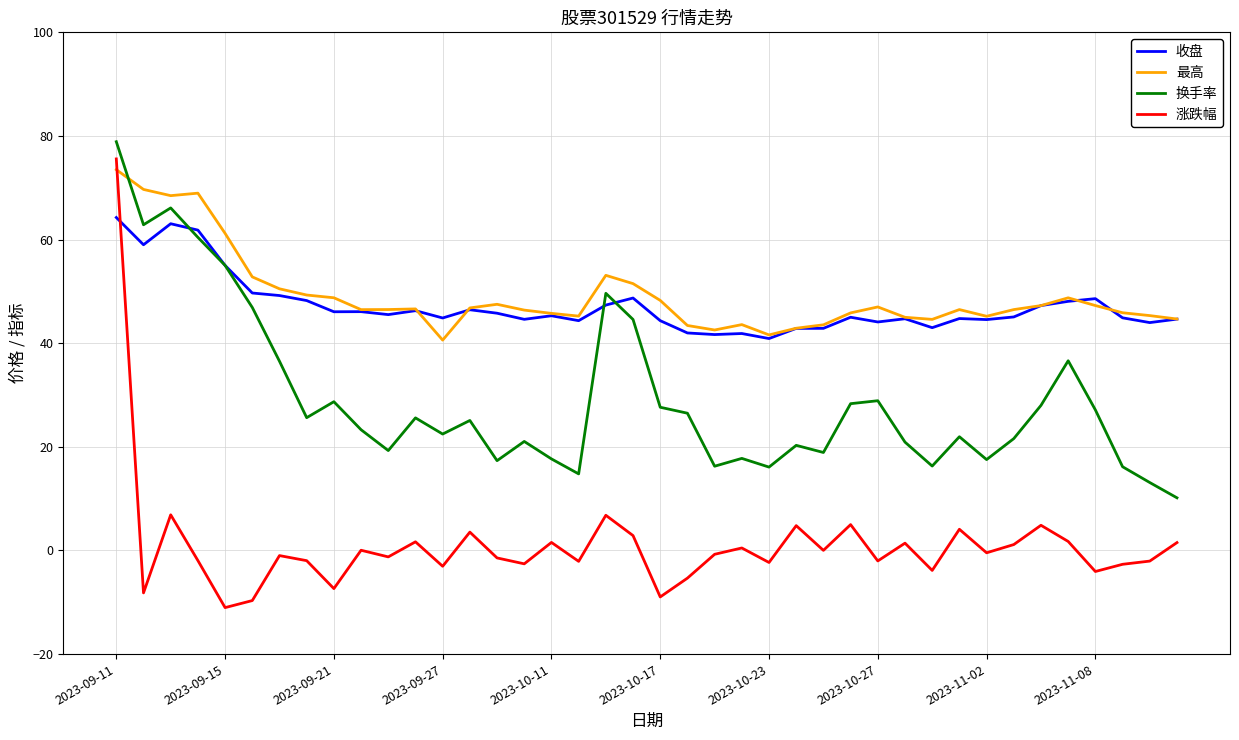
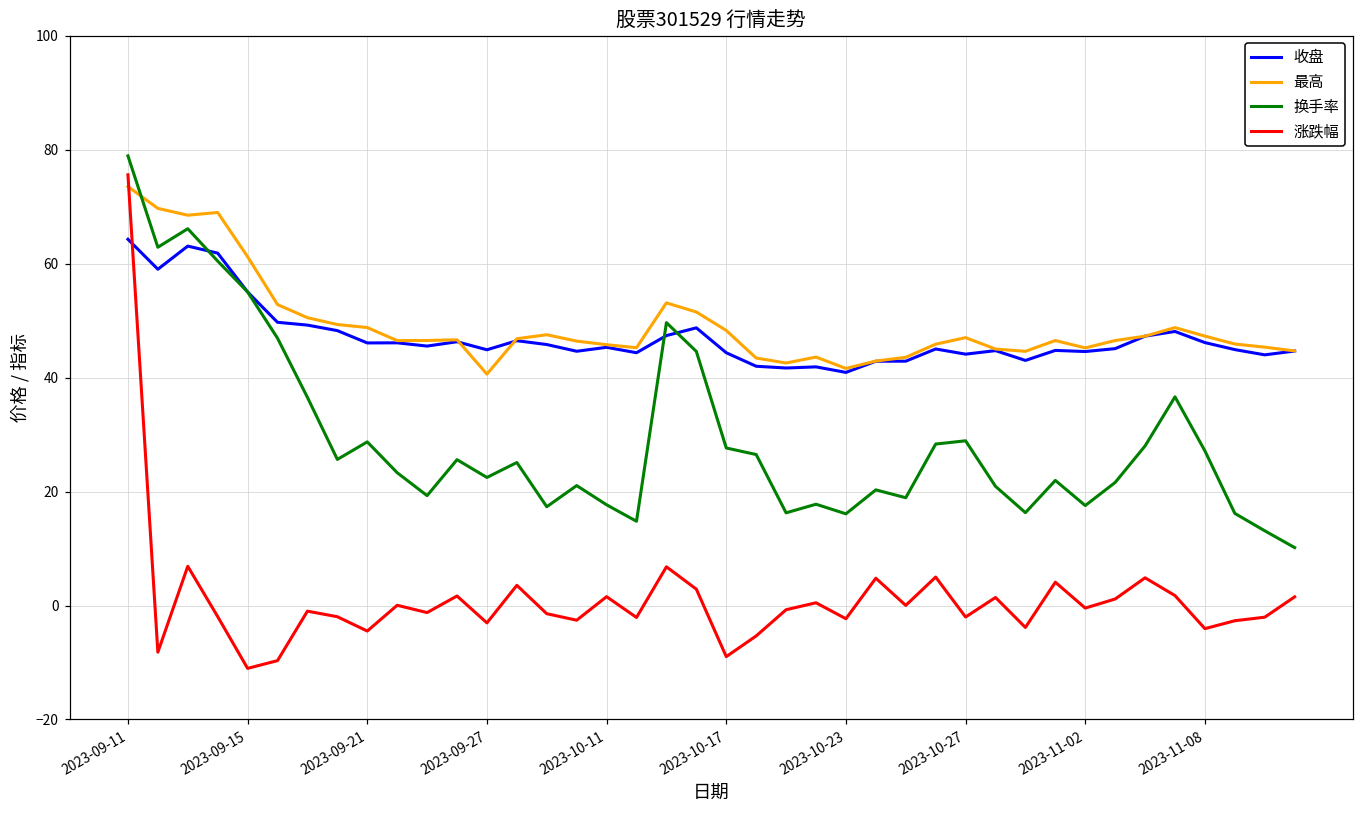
涨跌幅, 2023-09-21: -7 -> -4
收盘, 2023-11-08: 49 -> 46
